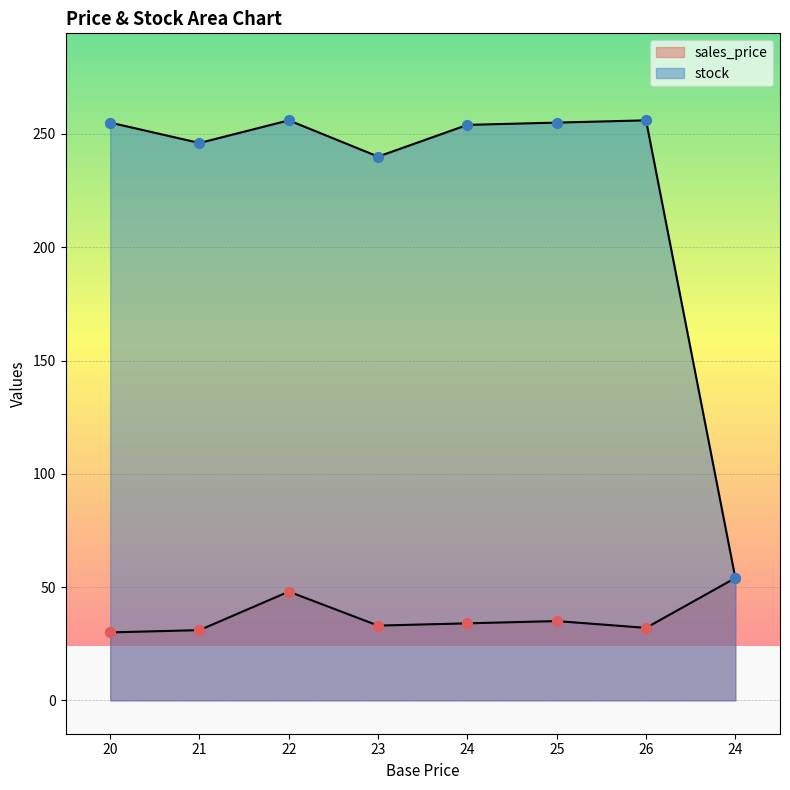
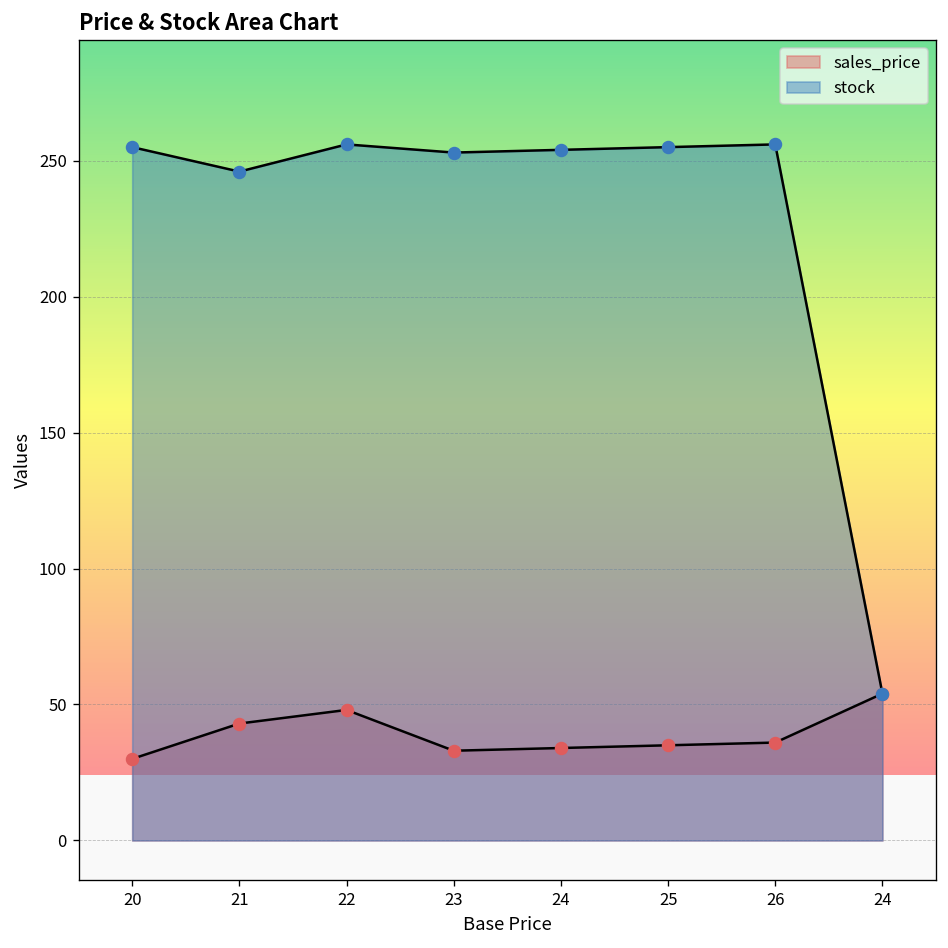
sales_price, 21: 31 -> 43
stock, 23: 240 -> 253
sales_price, 26: 32 -> 36
